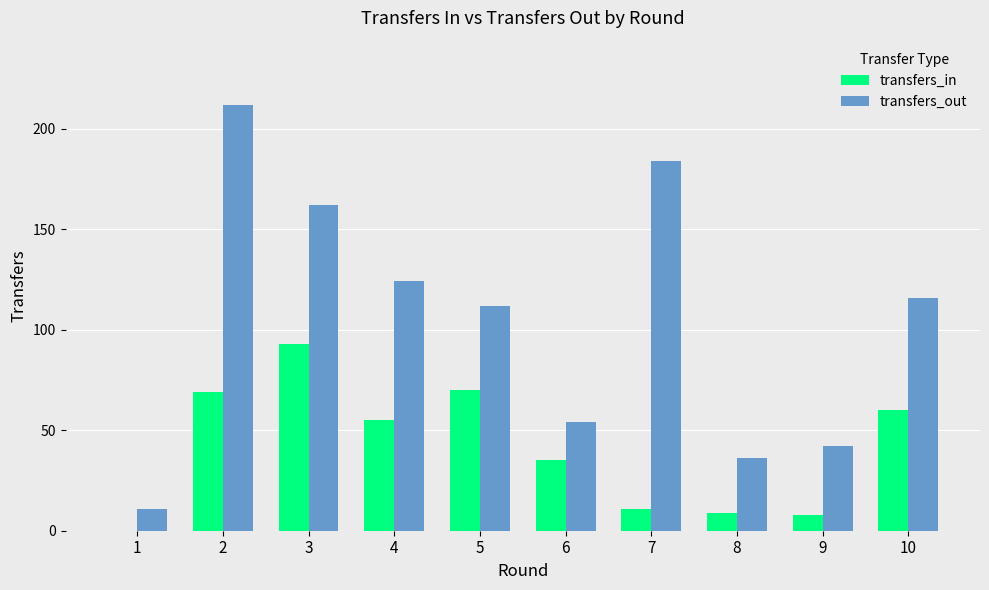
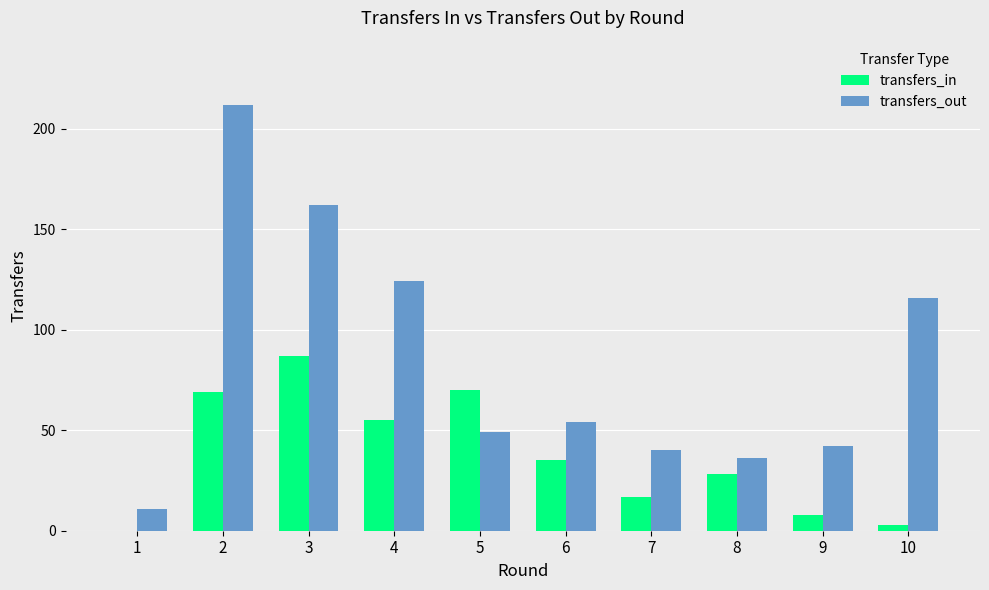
transfers_in, 3: 93 -> 87
transfers_out, 5: 112 -> 49
transfers_in, 7: 11 -> 17
transfers_out, 7: 184 -> 40
transfers_in, 8: 9 -> 28
transfers_in, 10: 60 -> 3
